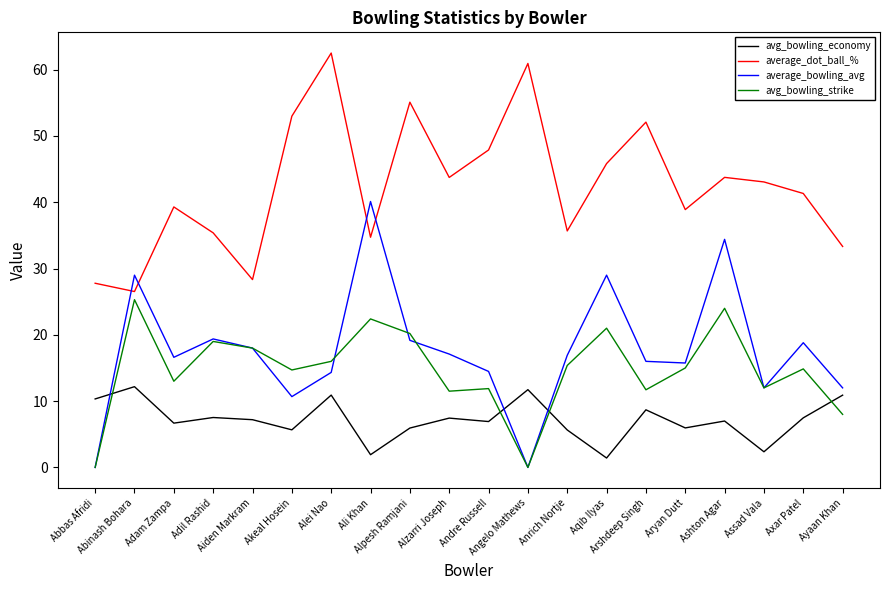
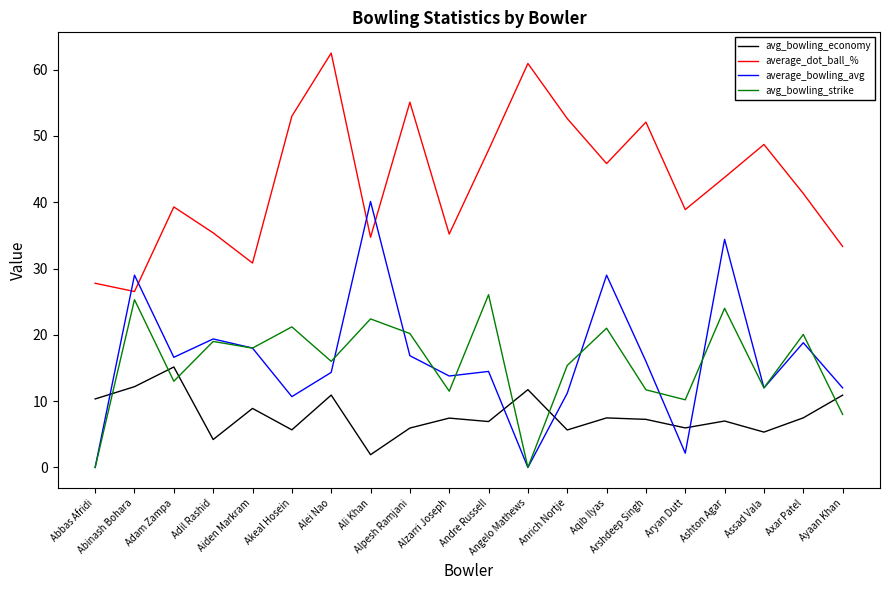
avg_bowling_economy, Adam Zampa: 7 -> 15
avg_bowling_economy, Adil Rashid: 8 -> 4
avg_bowling_economy, Aiden Markram: 7 -> 9
average_dot_ball_%, Aiden Markram: 28 -> 31
avg_bowling_strike, Akeal Hosein: 15 -> 21
average_bowling_avg, Alpesh Ramjani: 19 -> 17
average_dot_ball_%, Alzarri Joseph: 44 -> 35
average_bowling_avg, Alzarri Joseph: 17 -> 14
avg_bowling_strike, Andre Russell: 12 -> 26
average_dot_ball_%, Anrich Nortje: 36 -> 53
average_bowling_avg, Anrich Nortje: 17 -> 11
avg_bowling_economy, Aqib Ilyas: 1 -> 7
avg_bowling_economy, Arshdeep Singh: 9 -> 7
average_bowling_avg, Aryan Dutt: 16 -> 2
avg_bowling_strike, Aryan Dutt: 15 -> 10
avg_bowling_economy, Assad Vala: 2 -> 5
average_dot_ball_%, Assad Vala: 43 -> 49
avg_bowling_strike, Axar Patel: 15 -> 20
